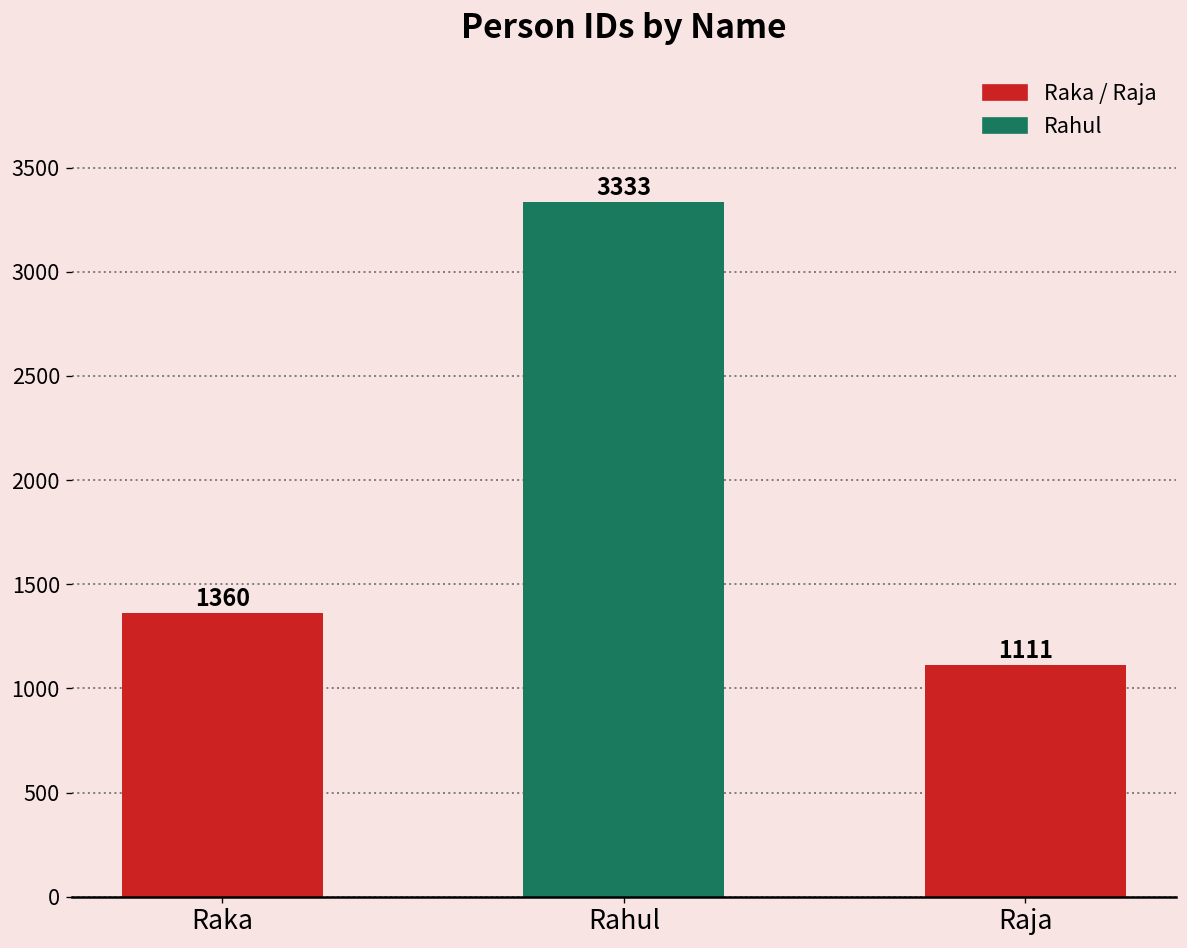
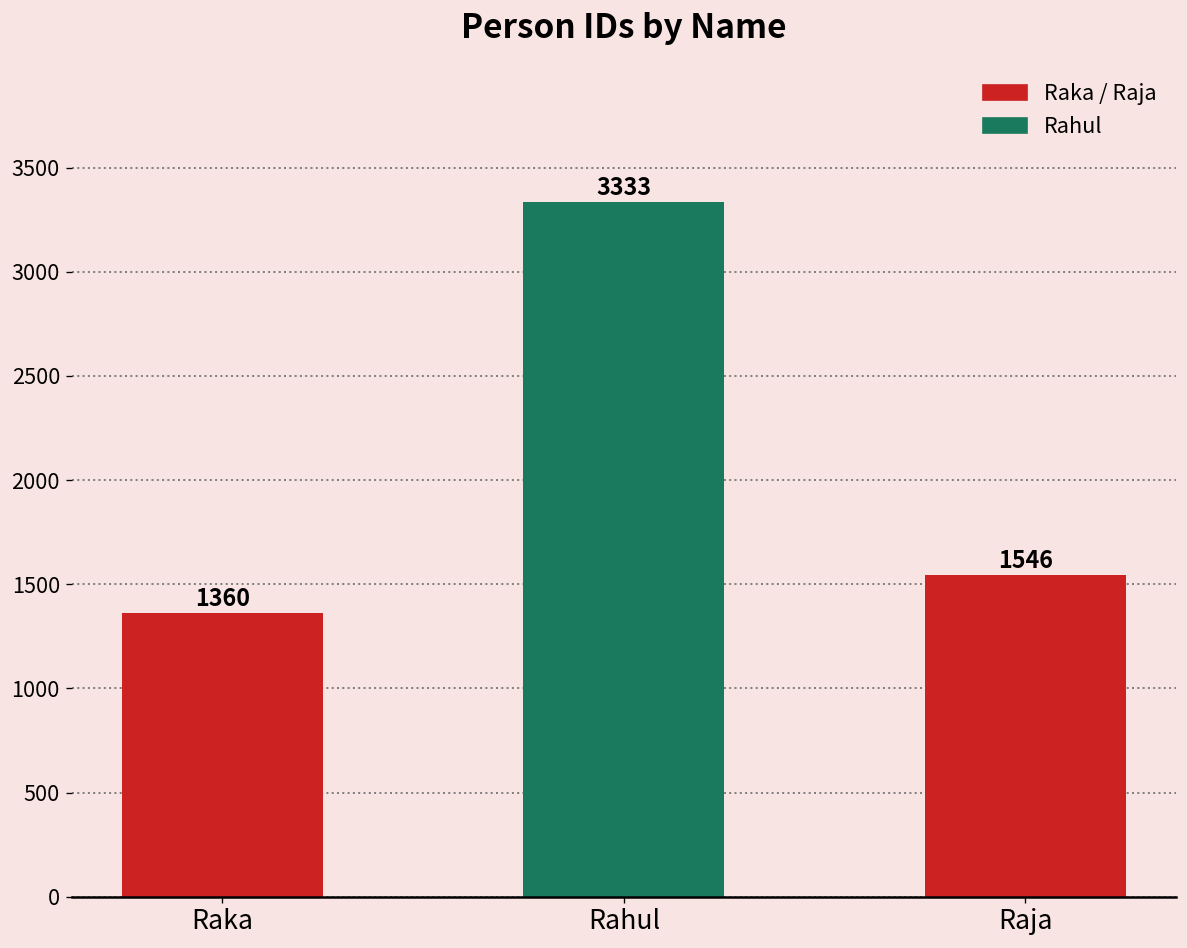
Raja: 1111 -> 1546
